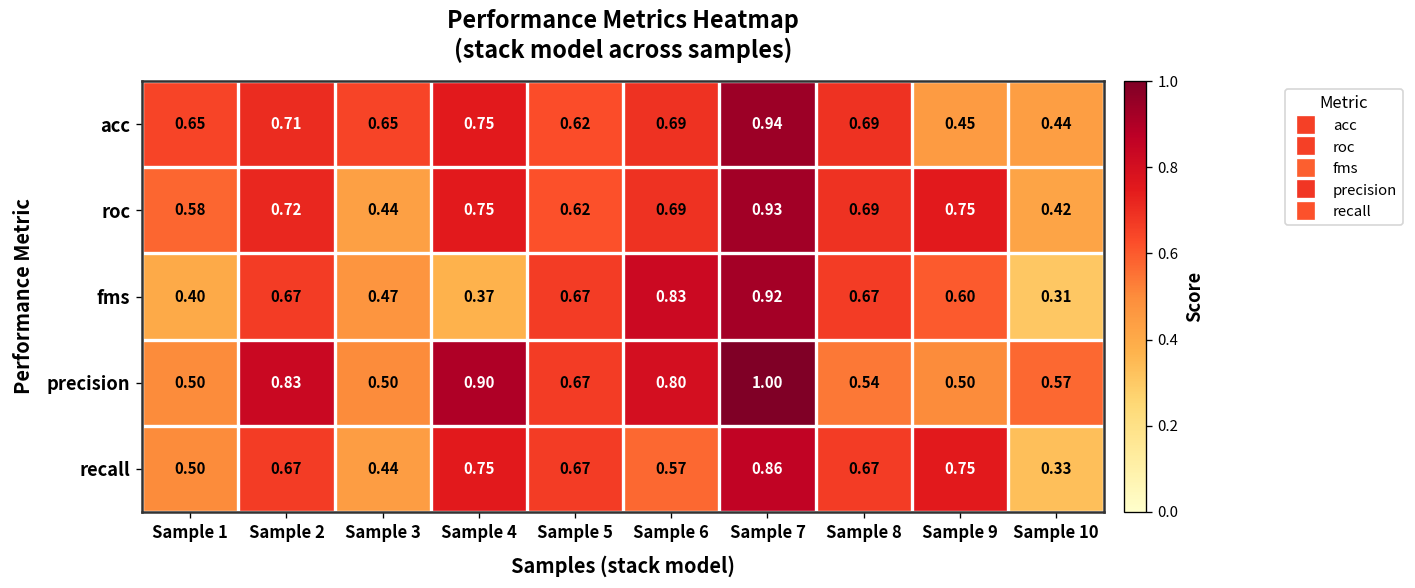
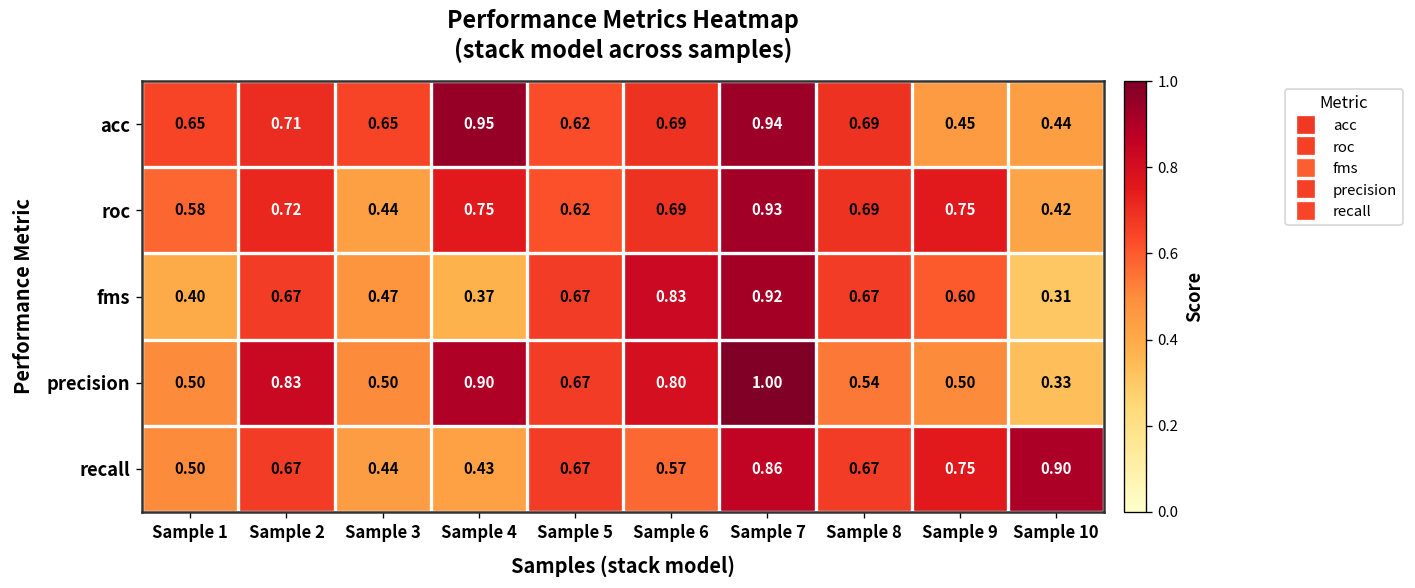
acc, Sample 4: 0.75 -> 0.95
precision, Sample 10: 0.57 -> 0.33
recall, Sample 4: 0.75 -> 0.43
recall, Sample 10: 0.33 -> 0.90
